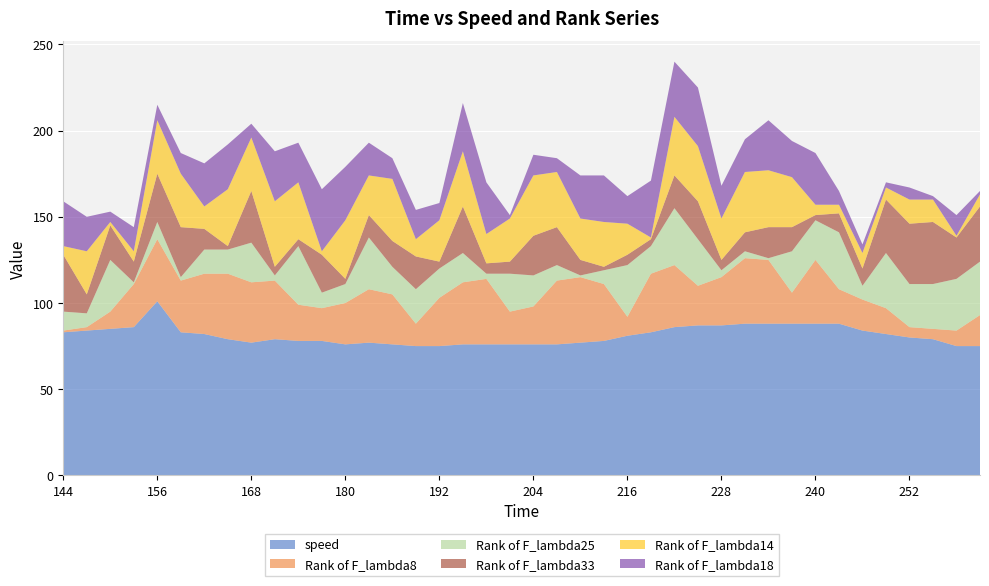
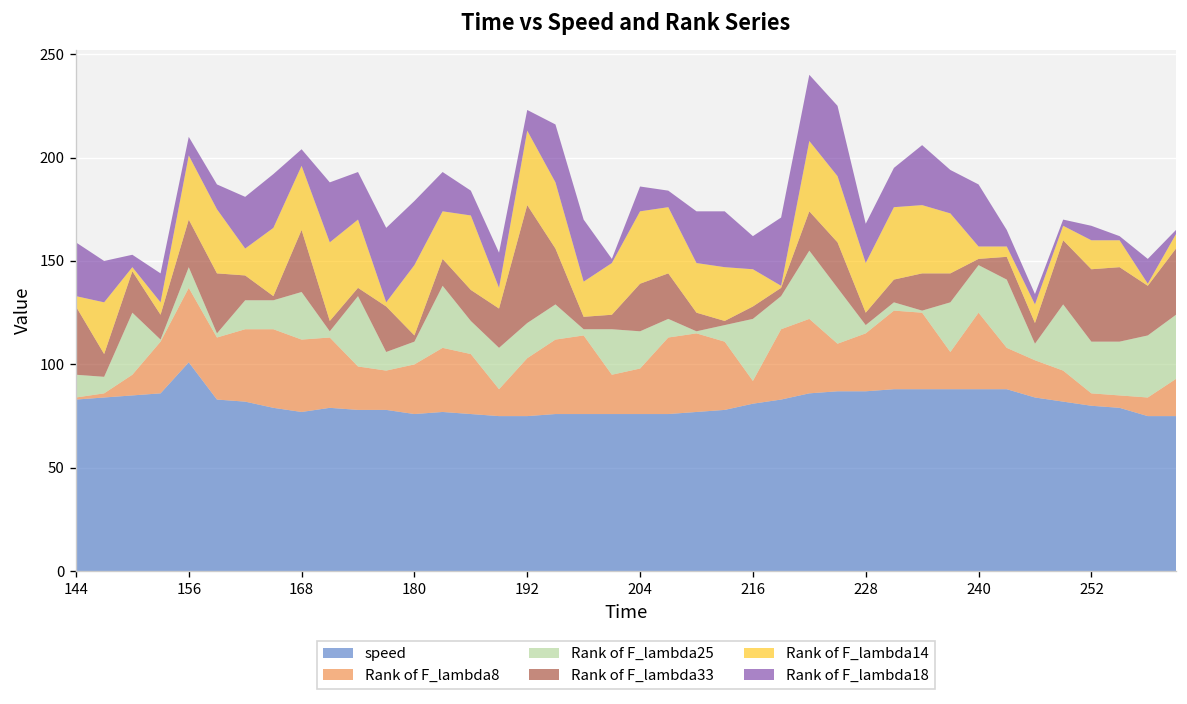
Rank of F_lambda33, 156: 28 -> 23
Rank of F_lambda33, 192: 4 -> 57
Rank of F_lambda14, 192: 24 -> 36
